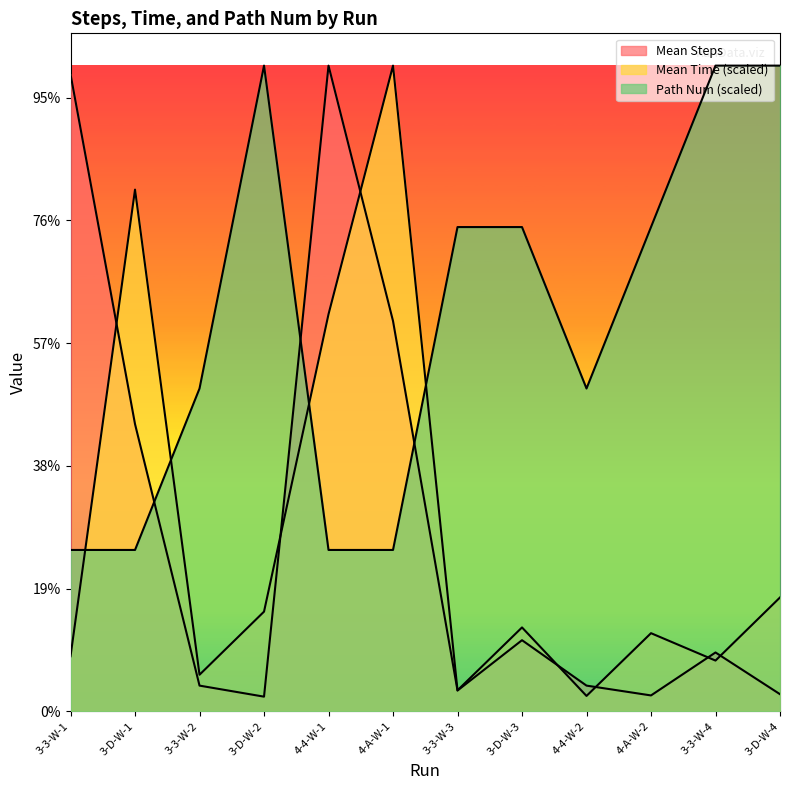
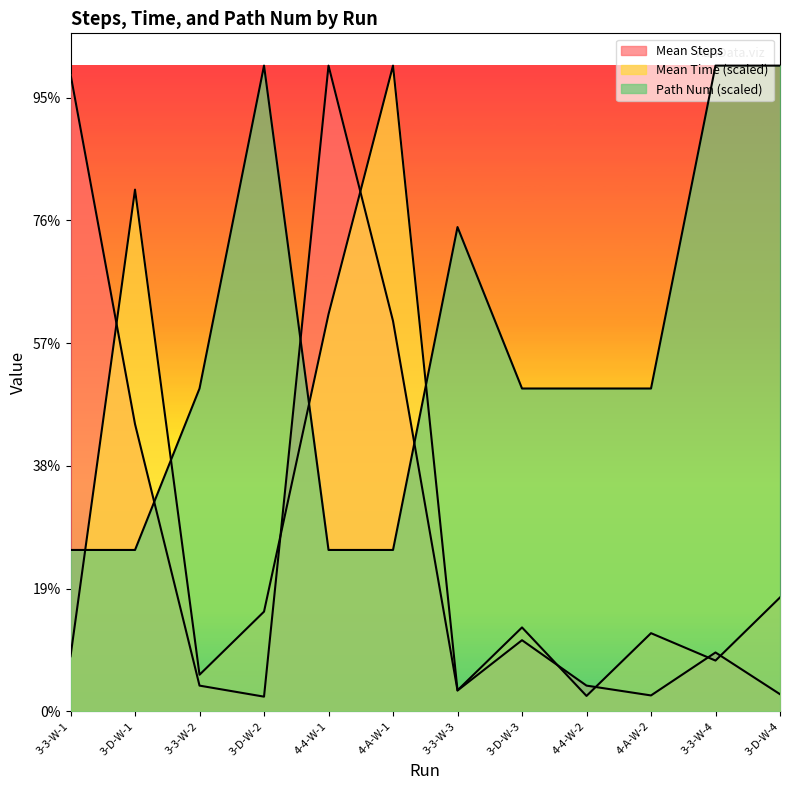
Path Num (scaled), 3-D-W-3: 75% -> 50%
Path Num (scaled), 4-A-W-2: 75% -> 50%
